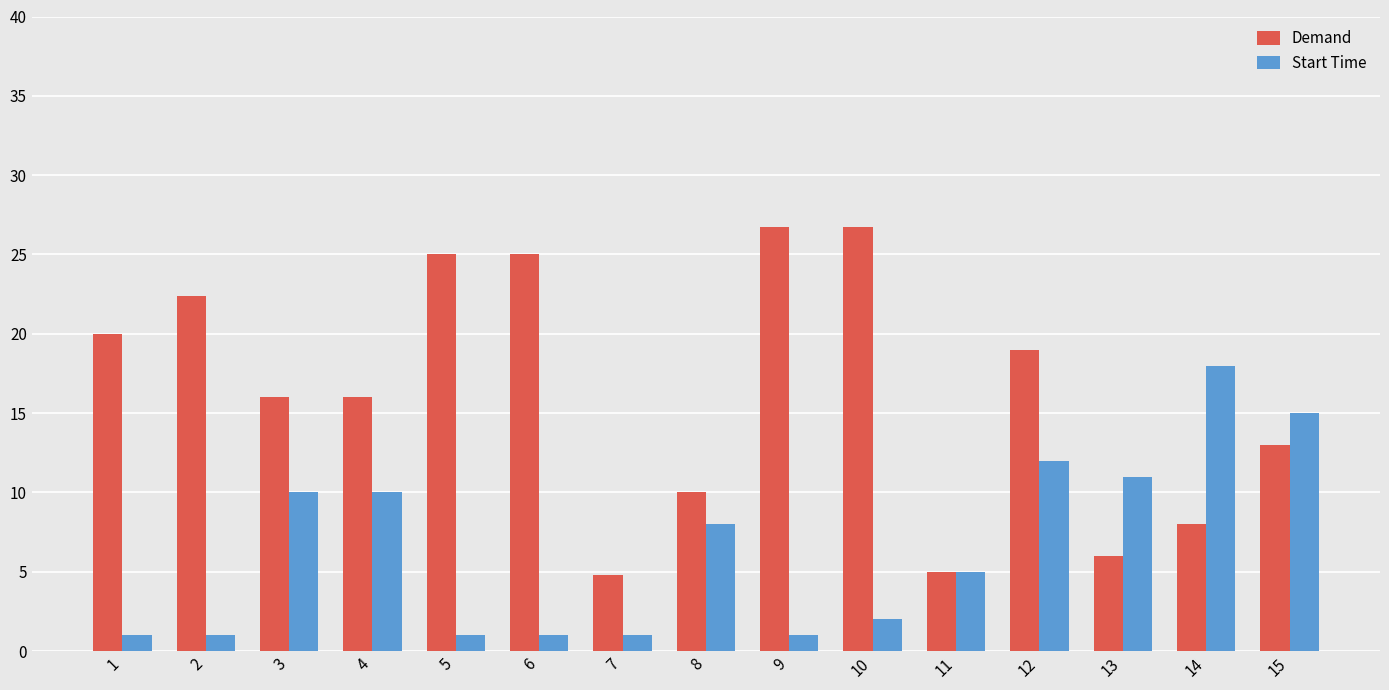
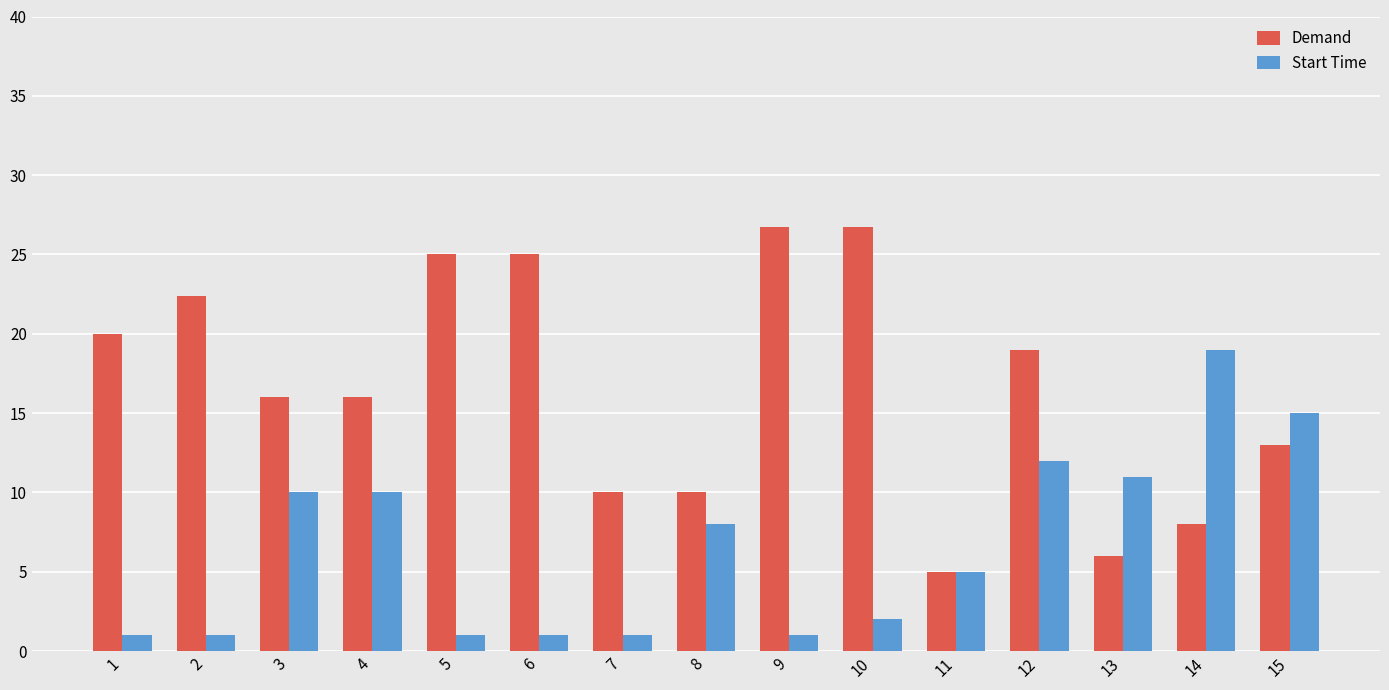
Demand, 7: 4.8 -> 10.0
Start Time, 14: 18 -> 19
